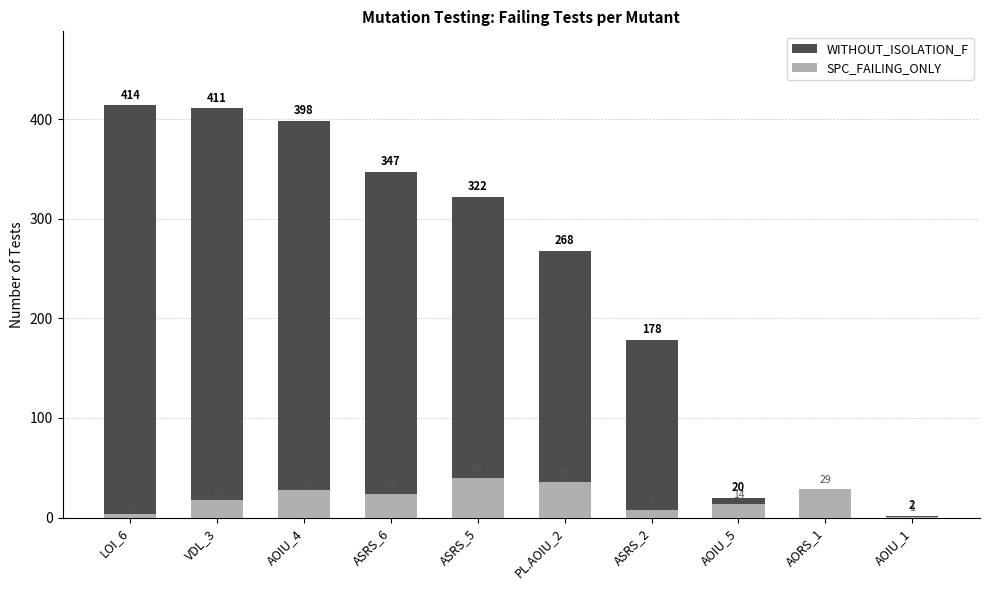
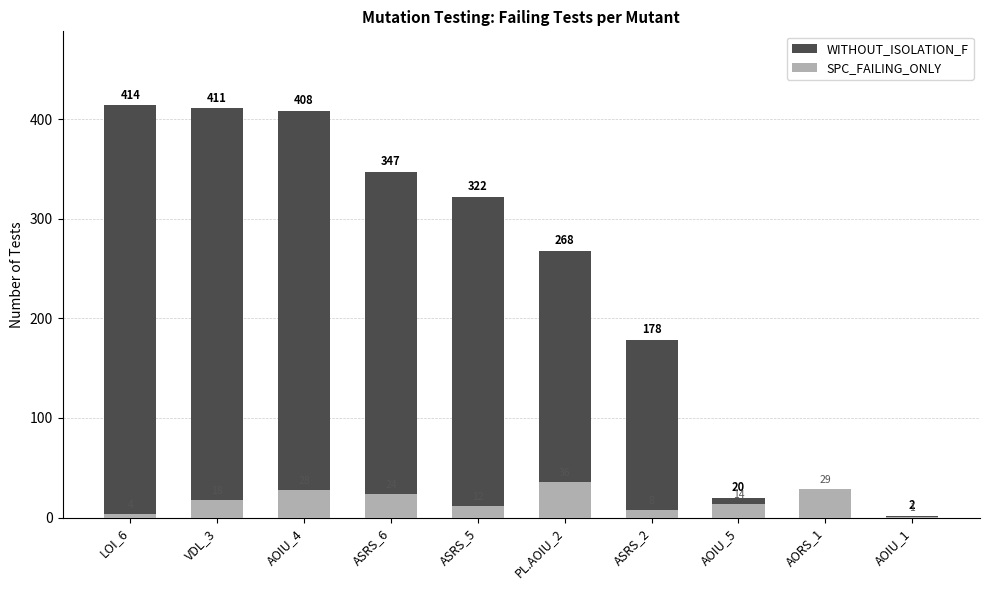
WITHOUT_ISOLATION_F, AOIU_4: 398 -> 408
SPC_FAILING_ONLY, ASRS_5: 40 -> 10
